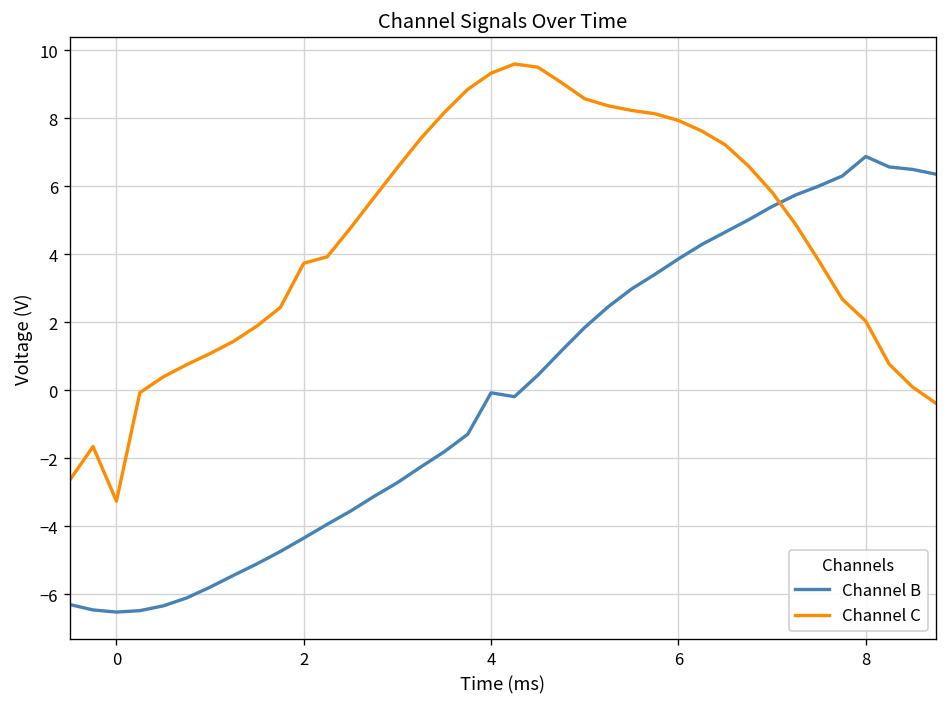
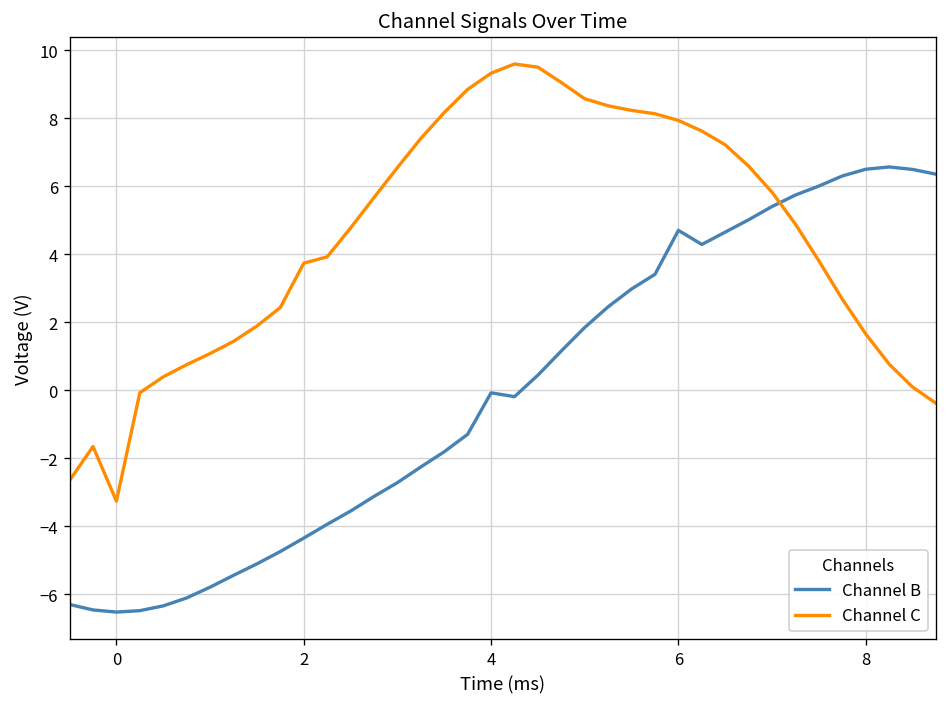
Channel B, 6: 3.9 -> 4.7
Channel B, 8: 6.9 -> 6.5
Channel C, 8: 2.0 -> 1.7
